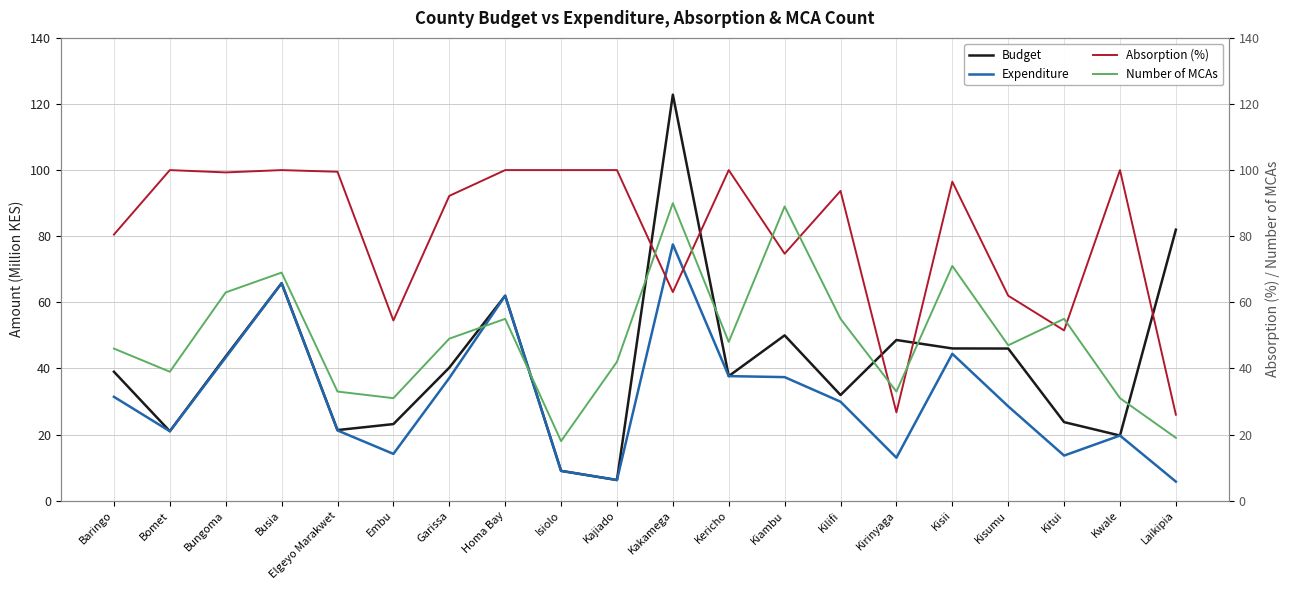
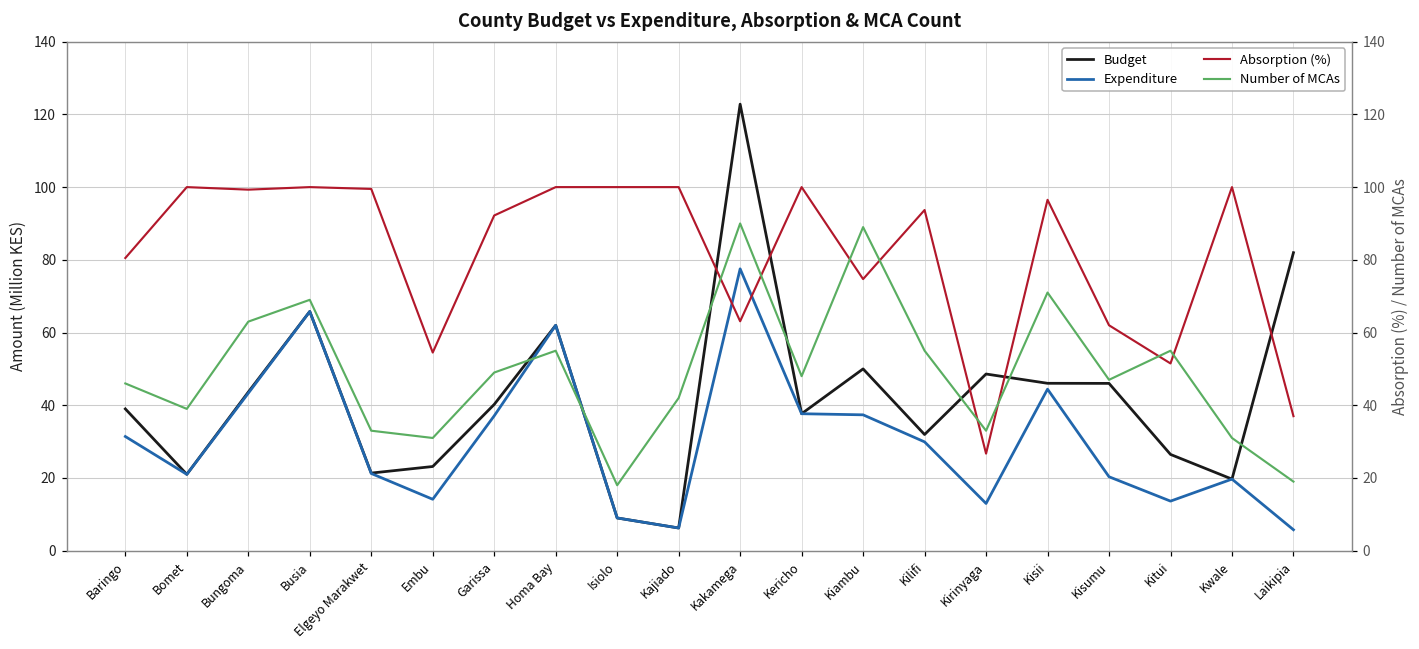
Expenditure, Kisumu: 29 -> 20
Budget, Kitui: 24 -> 26
Absorption (%), Laikipia: 26 -> 37
